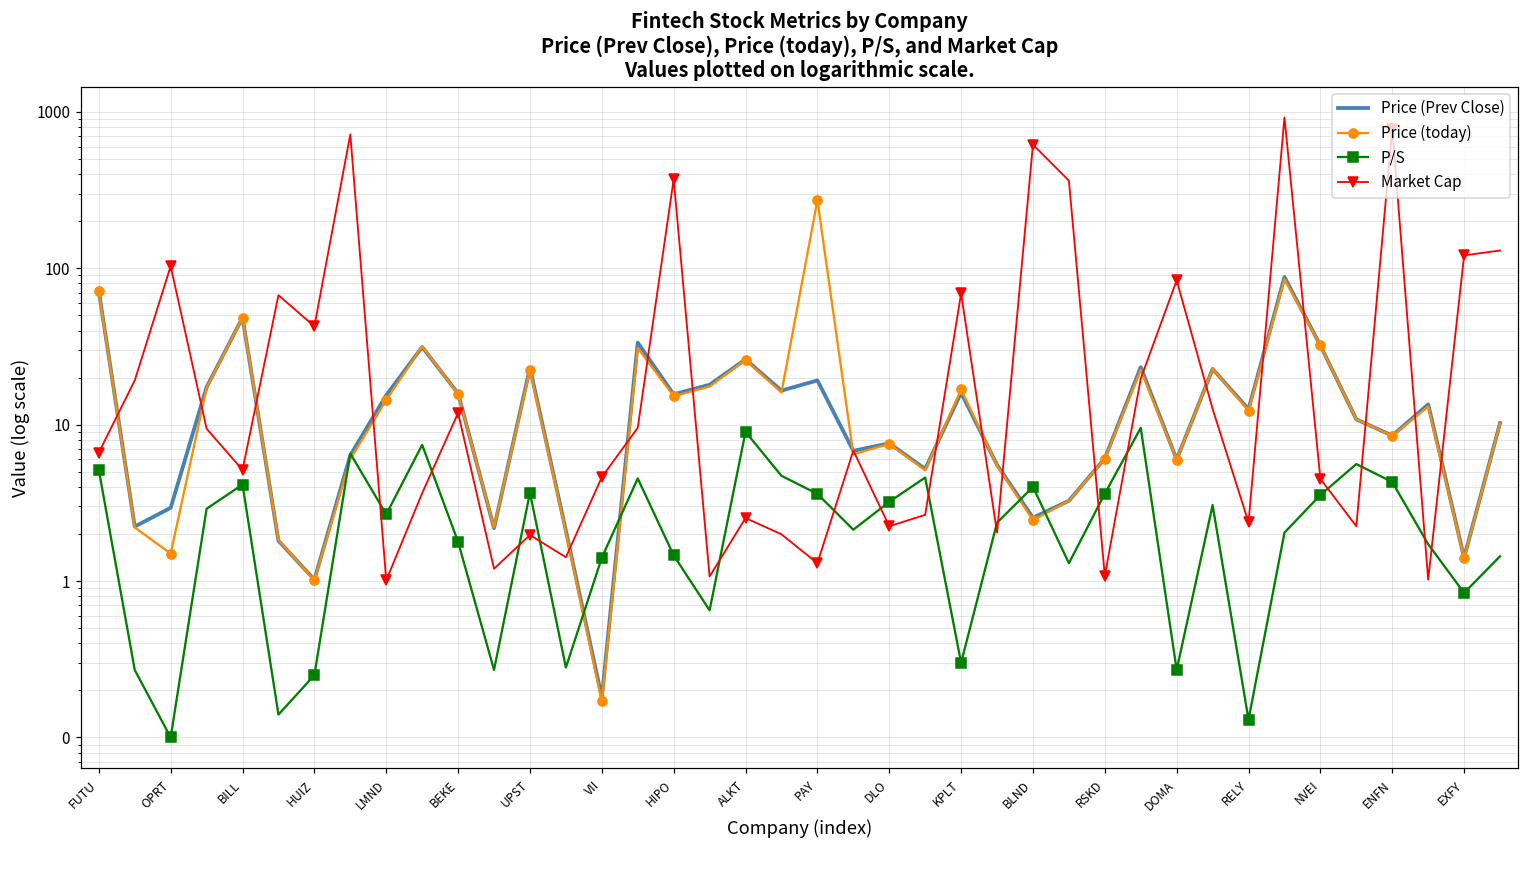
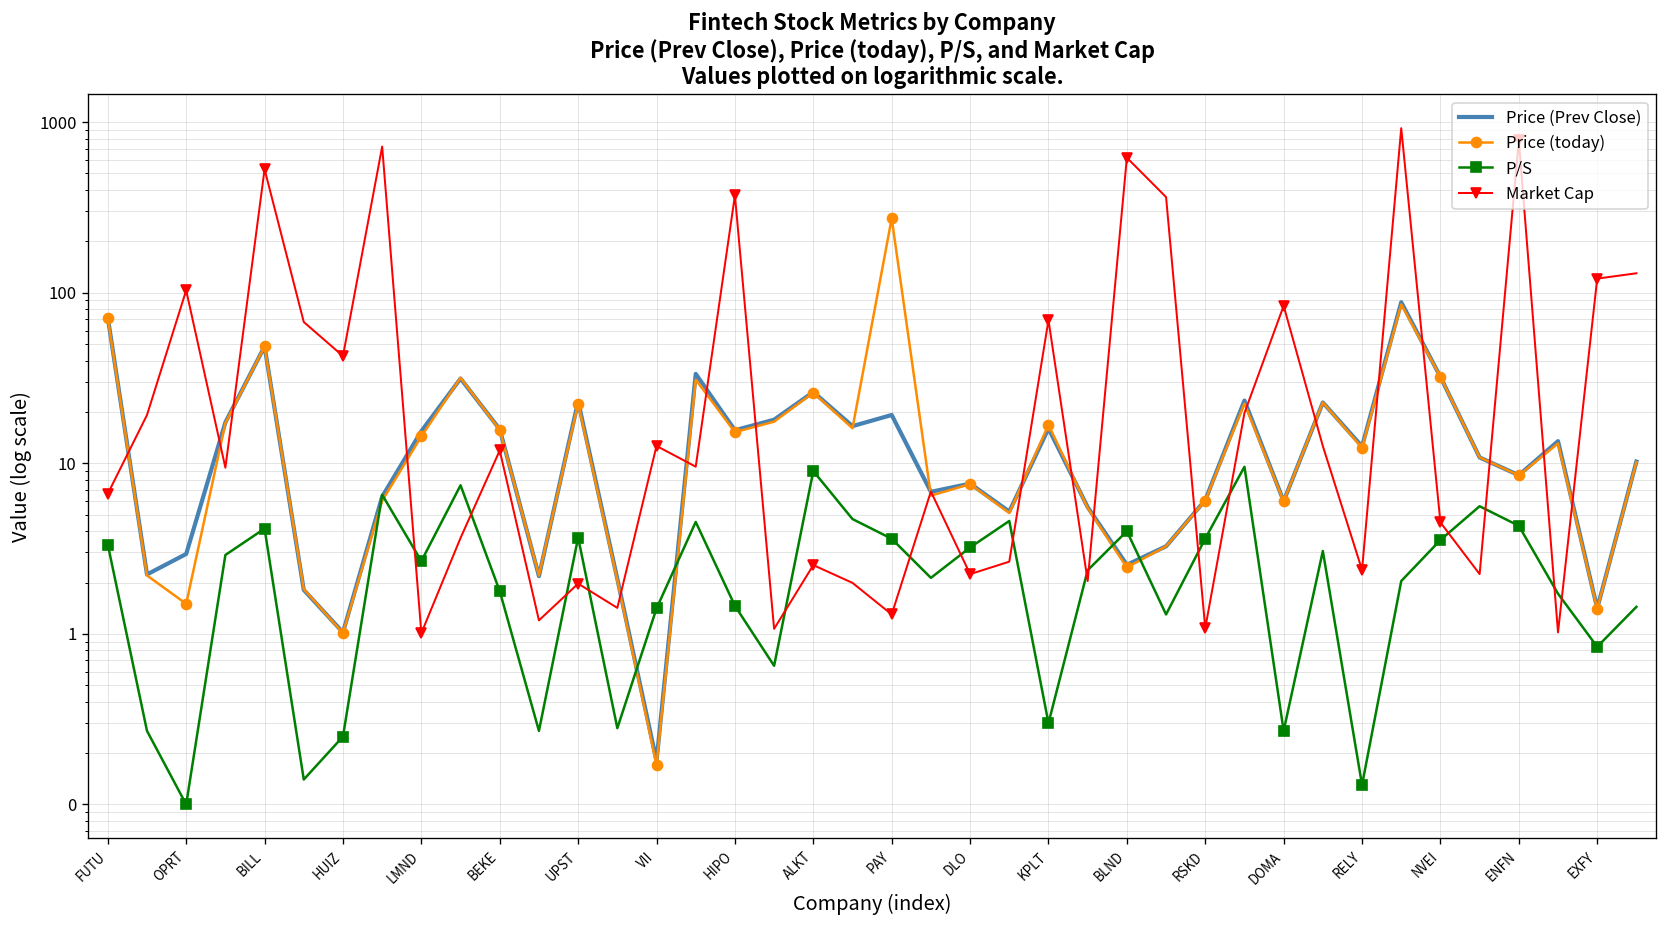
P/S, FUTU: 5.1 -> 3.3
Market Cap, BILL: 5.1 -> 530
Market Cap, VII: 4.6 -> 13
